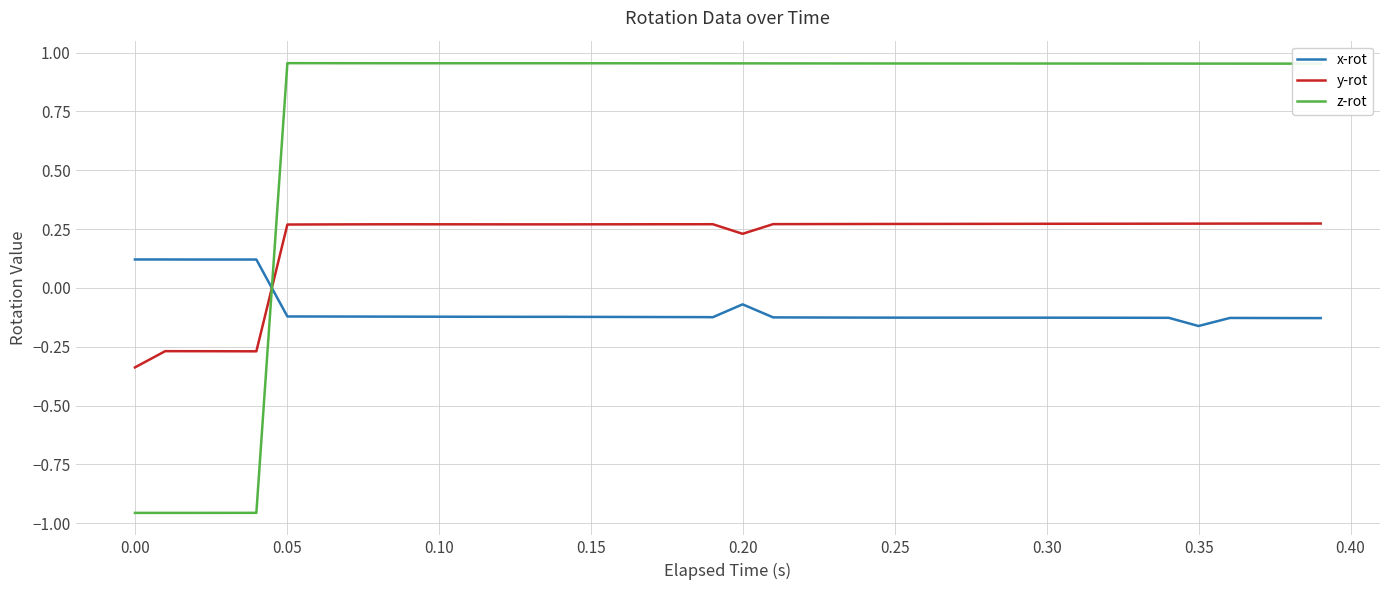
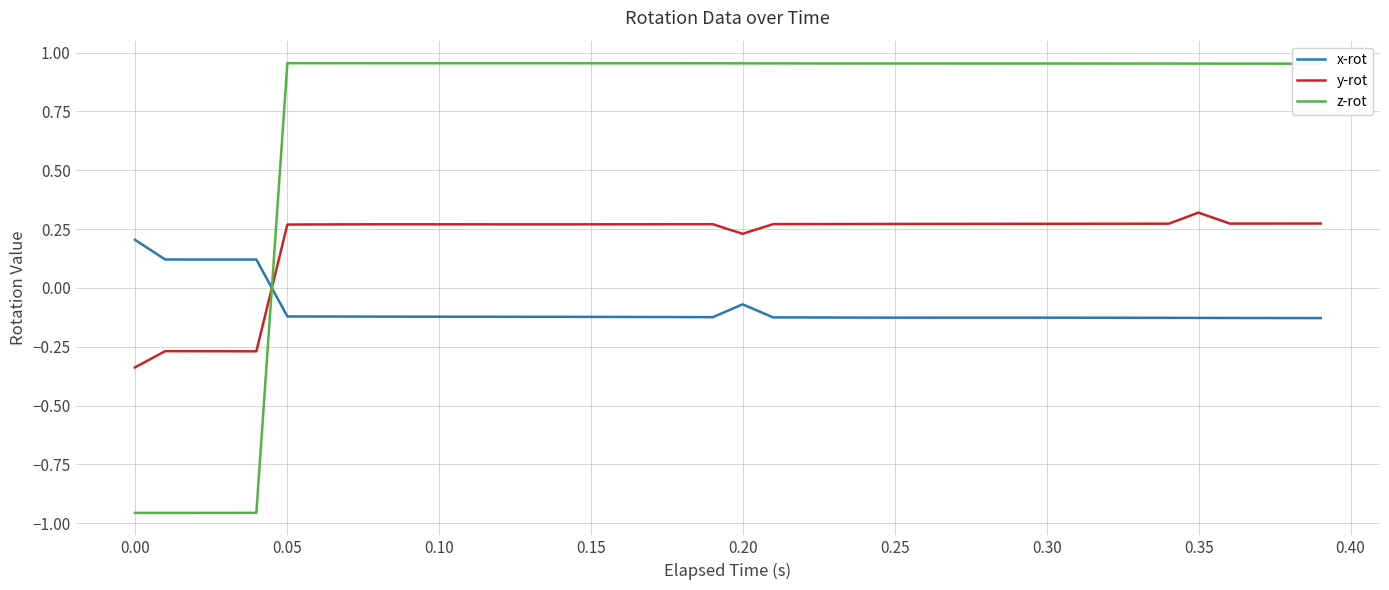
x-rot, 0.00: 0.12 -> 0.20
x-rot, 0.35: -0.16 -> -0.13
y-rot, 0.35: 0.27 -> 0.32
